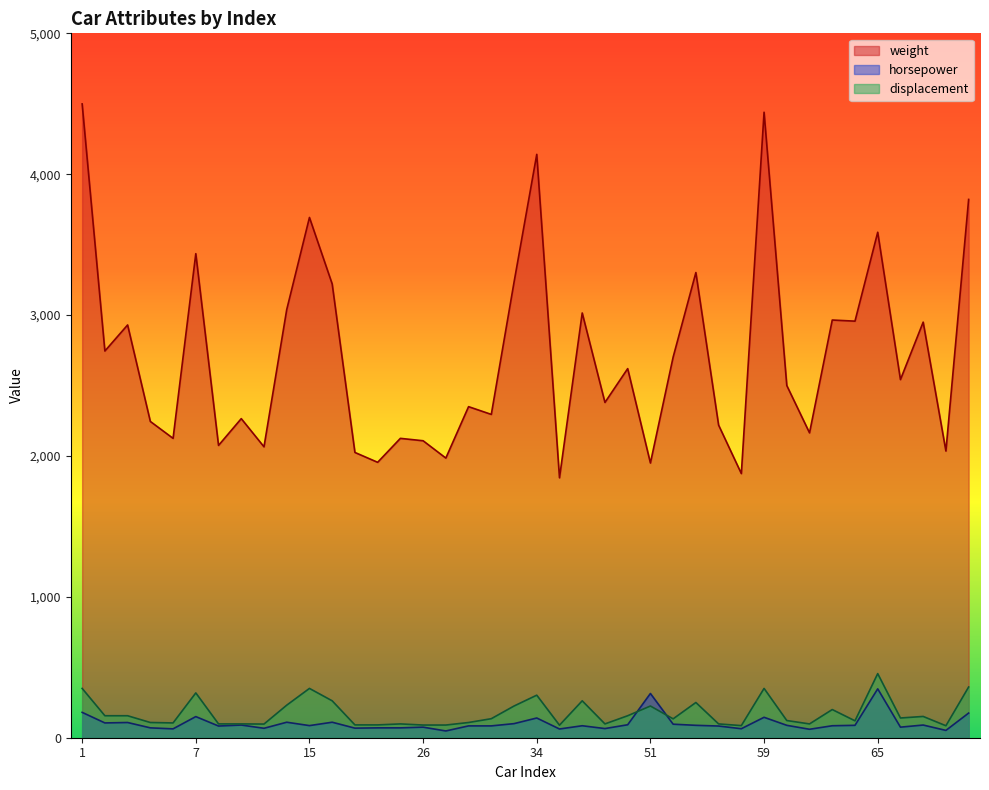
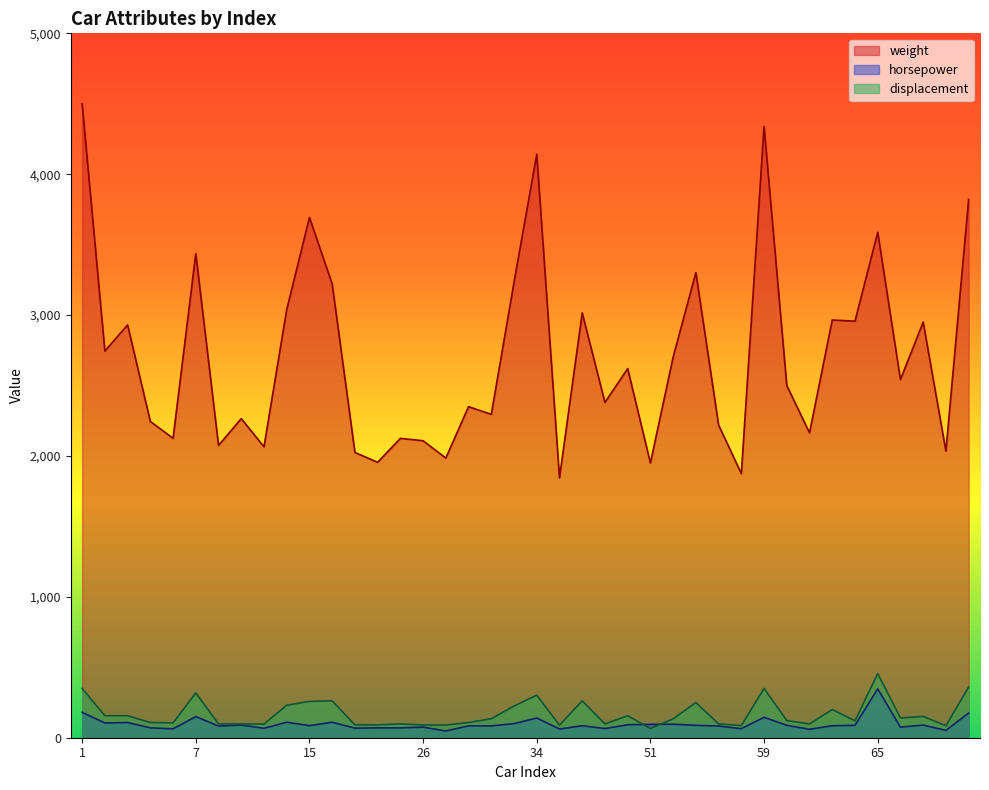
displacement, 15: 350 -> 260
horsepower, 51: 310 -> 100
displacement, 51: 230 -> 70
weight, 59: 4,440 -> 4,340
